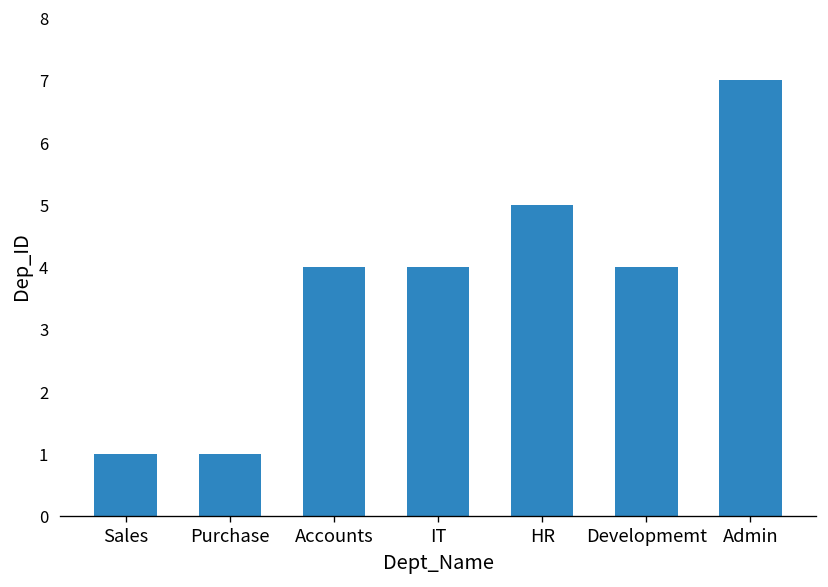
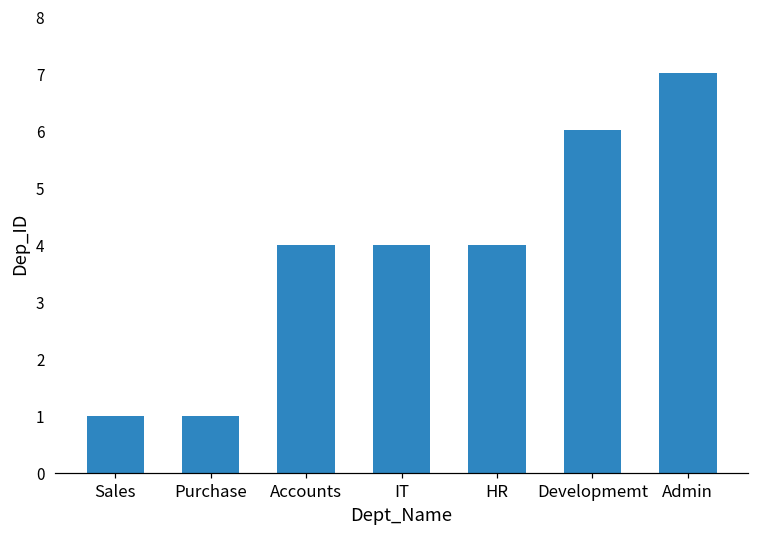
HR: 5 -> 4
Developmemt: 4 -> 6
